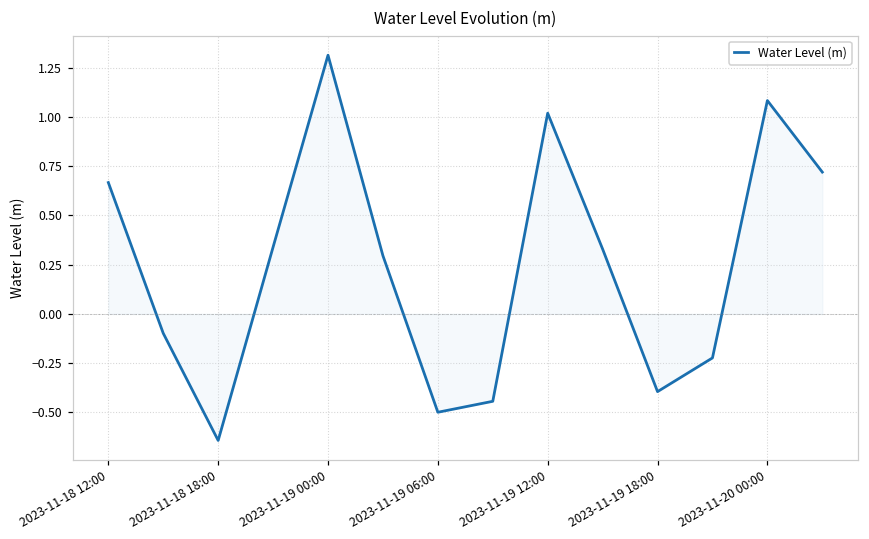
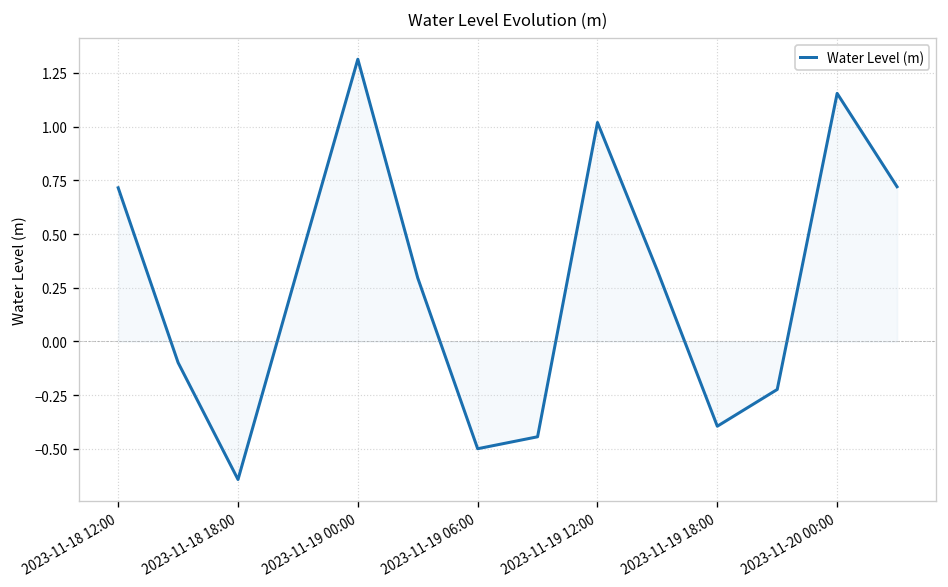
Water Level (m), 2023-11-18 12:00: 0.67 -> 0.72
Water Level (m), 2023-11-20 00:00: 1.08 -> 1.15
